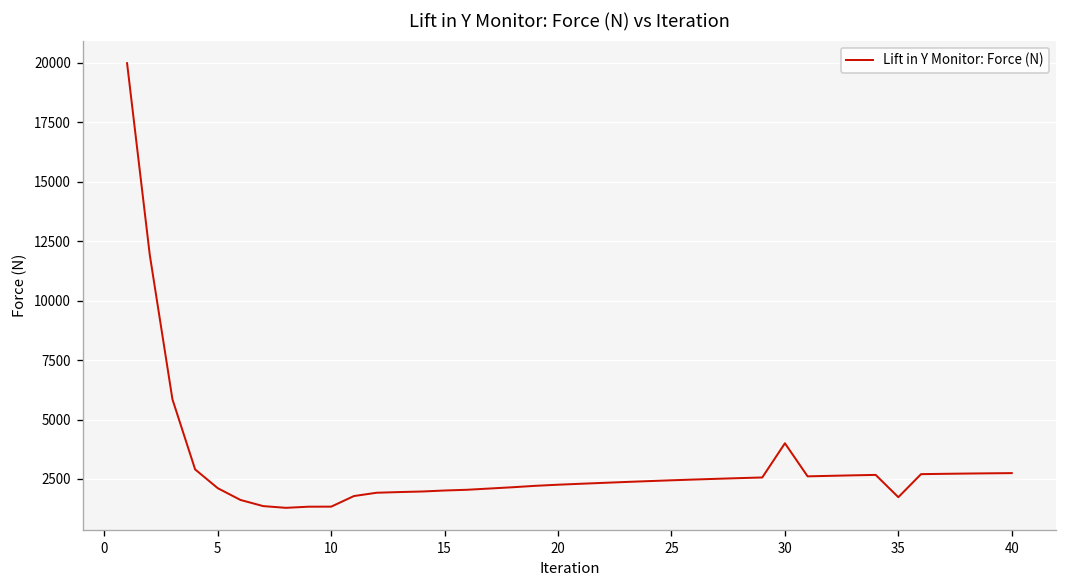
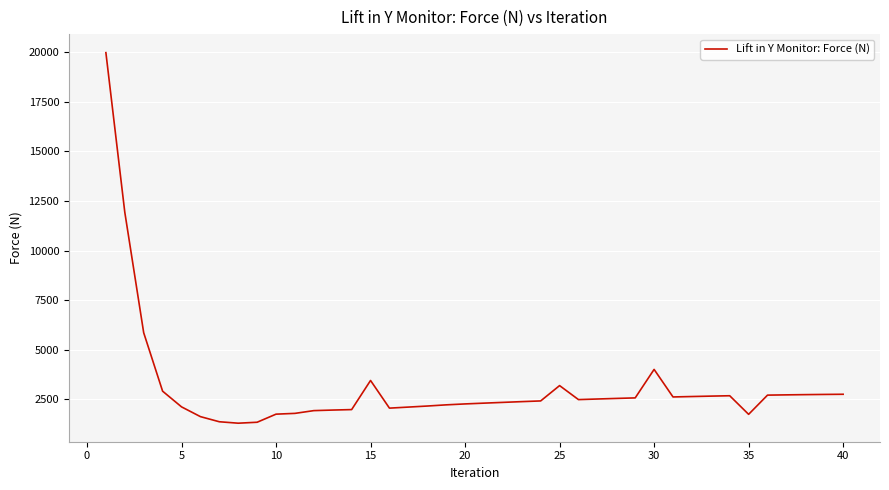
10: 1300 -> 1700
15: 2000 -> 3400
25: 2400 -> 3200
